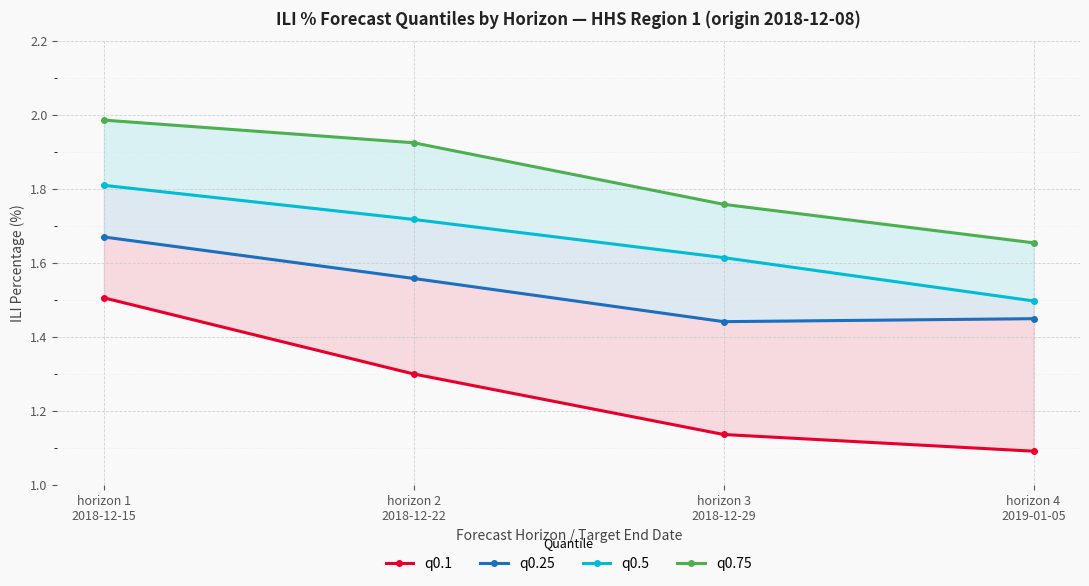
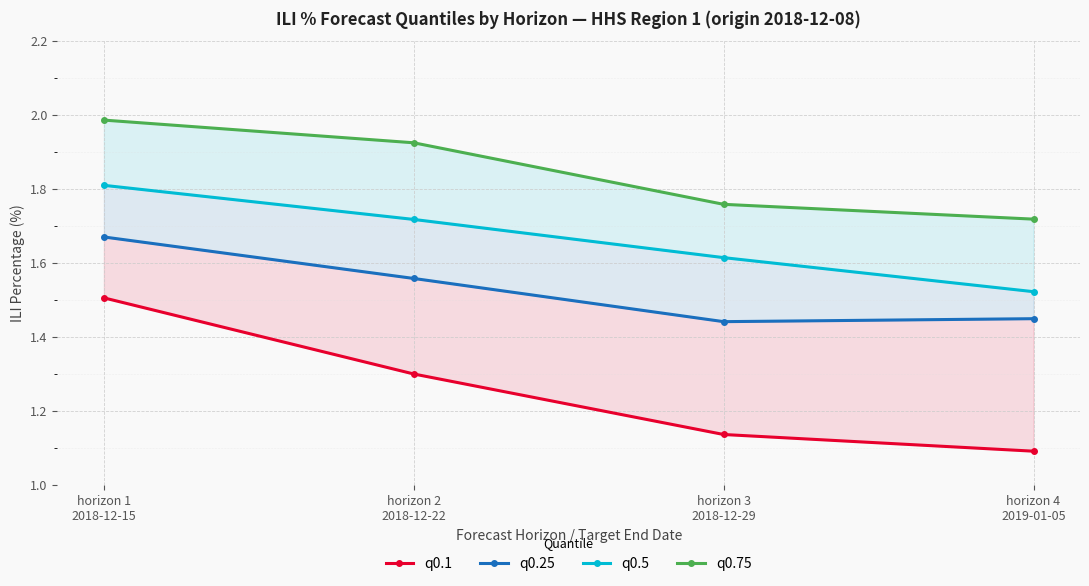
q0.5, horizon 4 2019-01-05: 1.50 -> 1.52
q0.75, horizon 4 2019-01-05: 1.66 -> 1.72
